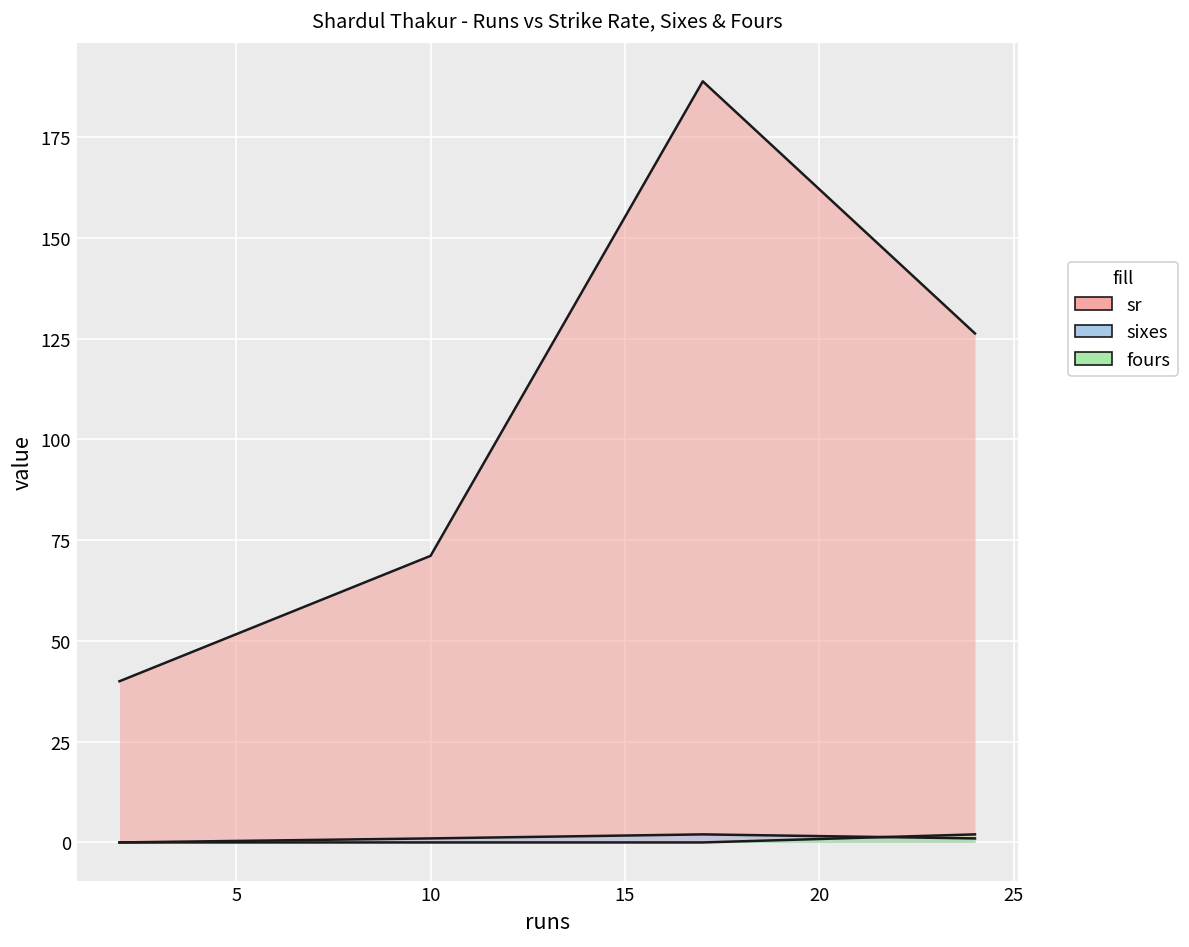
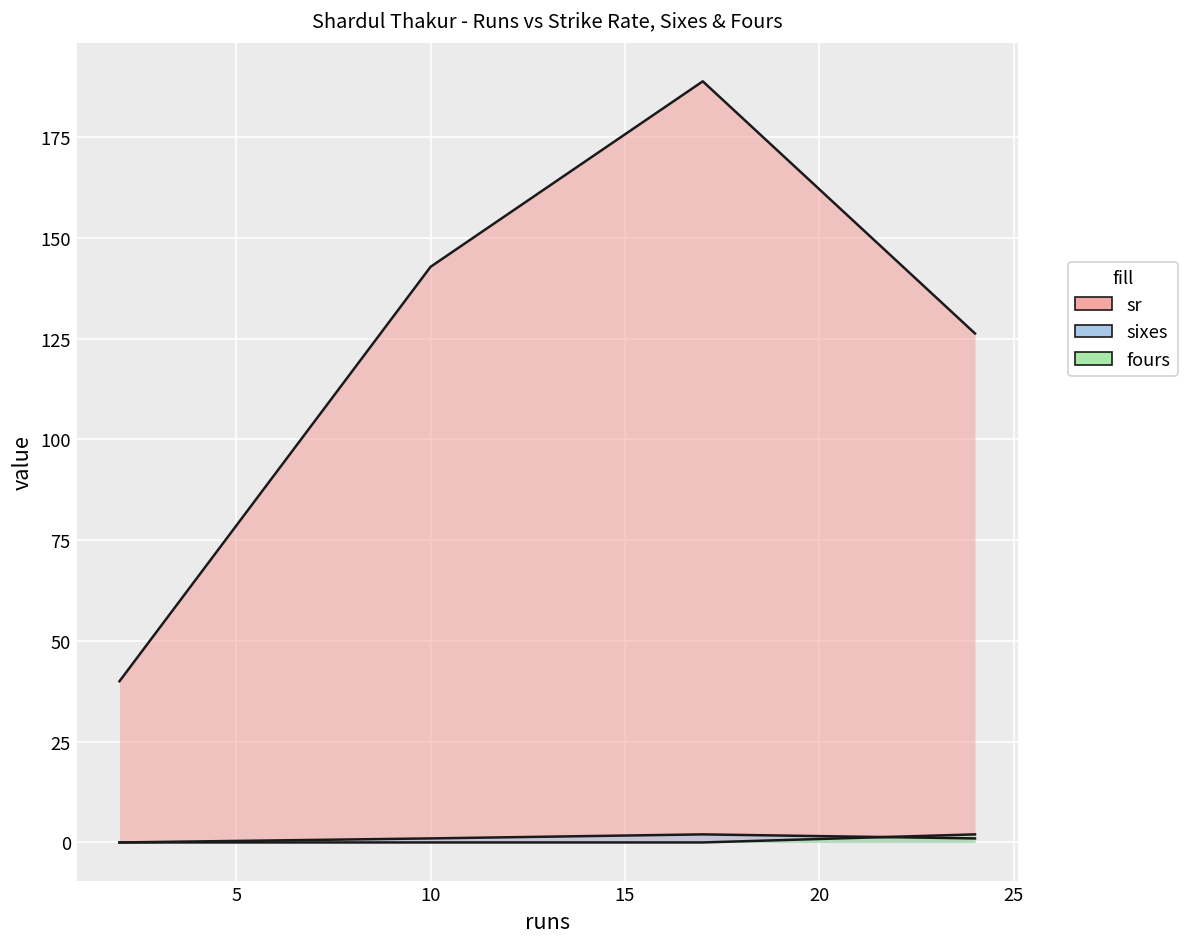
sr, 10: 71 -> 143
